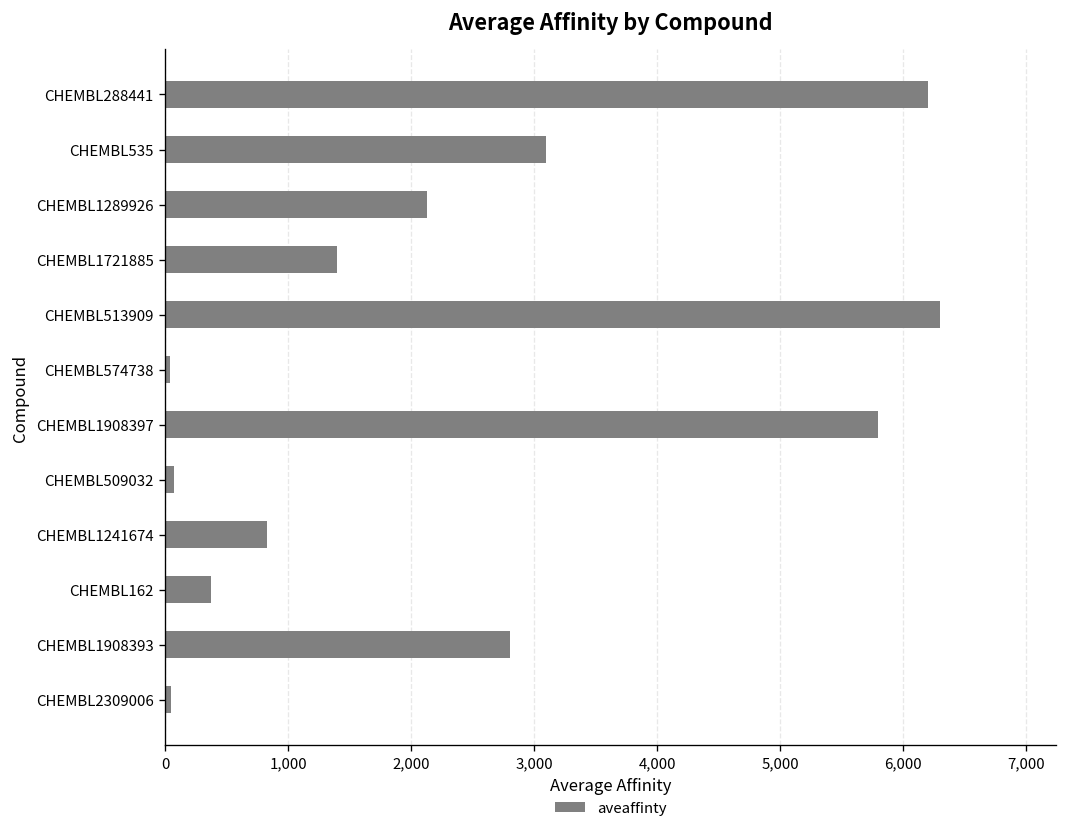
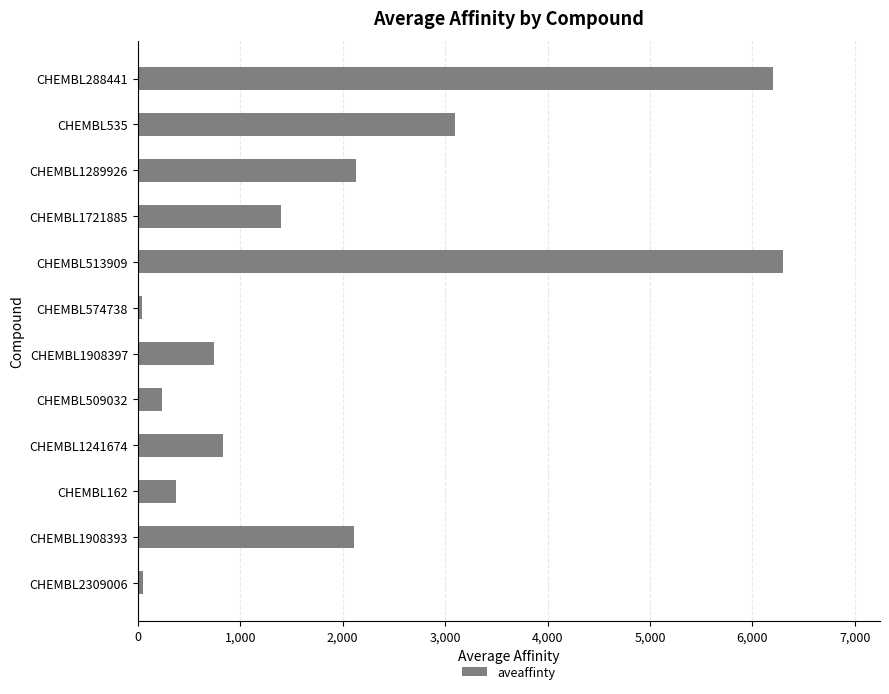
CHEMBL1908397: 5,800 -> 740
CHEMBL509032: 70 -> 240
CHEMBL1908393: 2,800 -> 2,120
